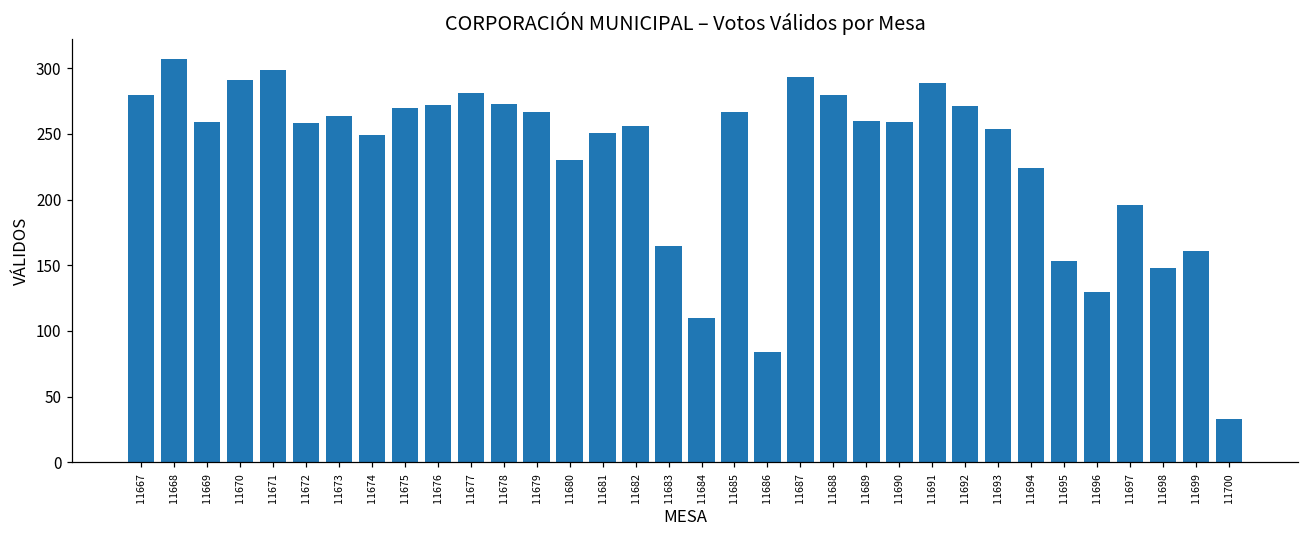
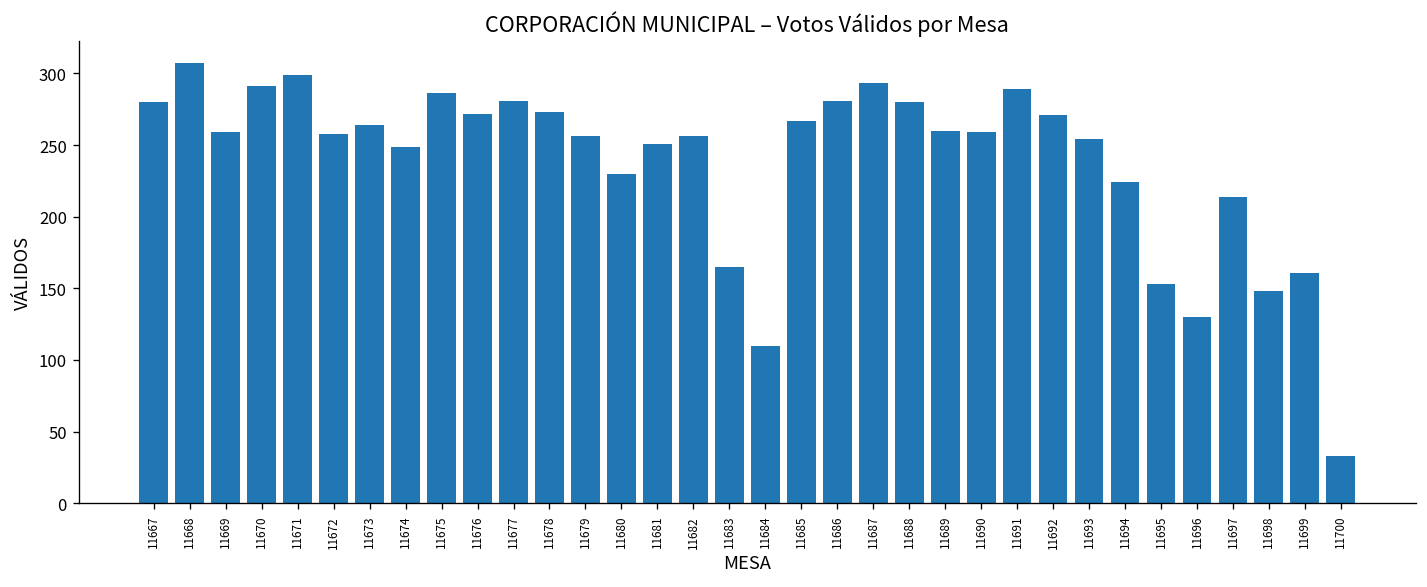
11675: 270 -> 286
11679: 267 -> 256
11686: 84 -> 281
11697: 196 -> 214
